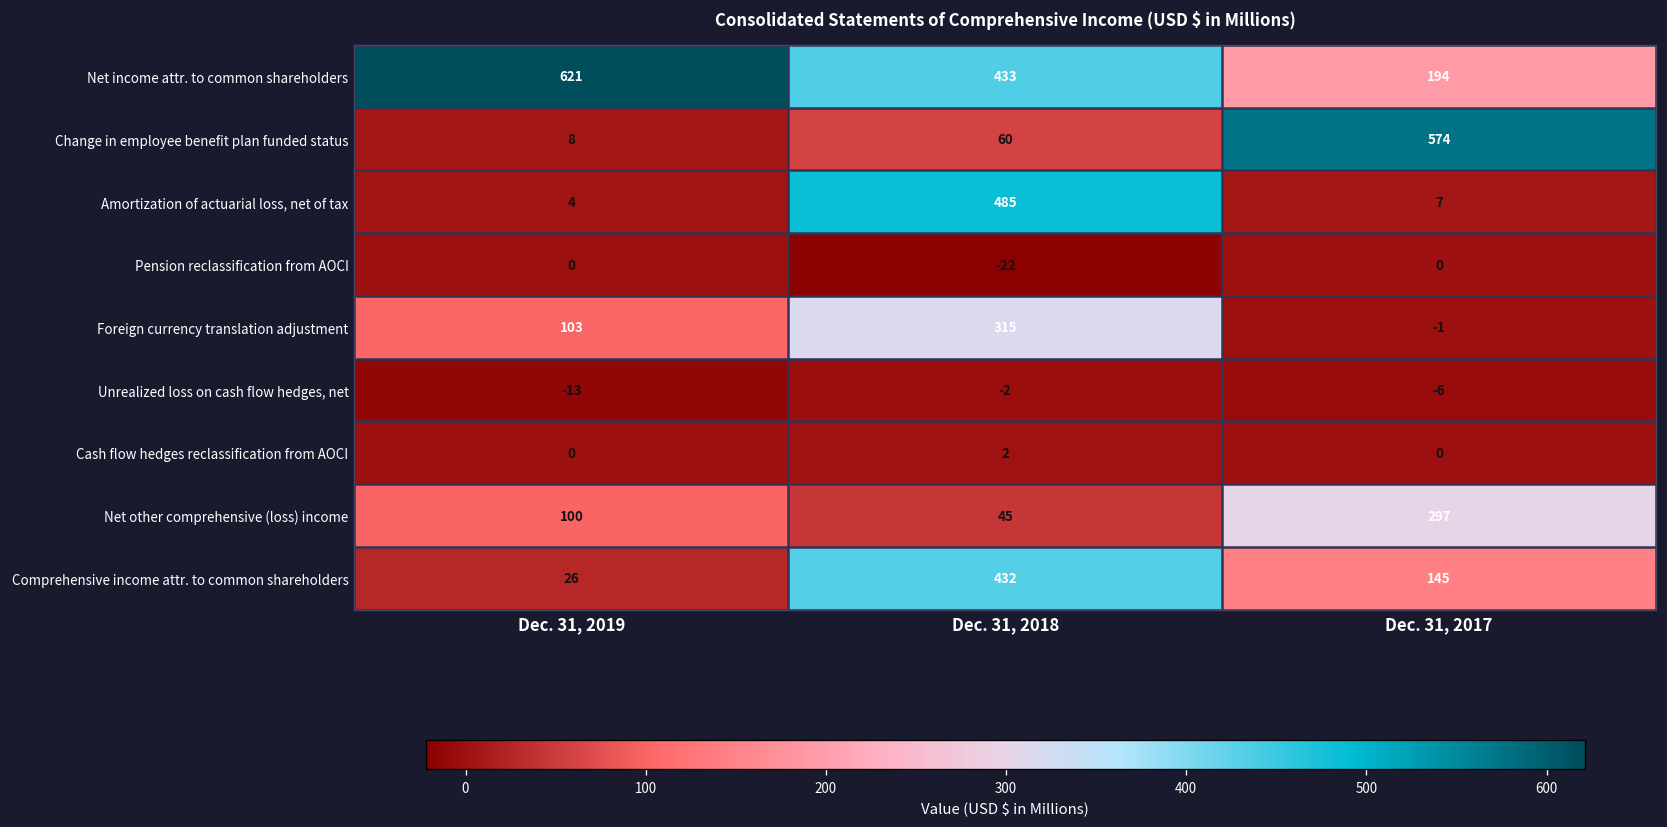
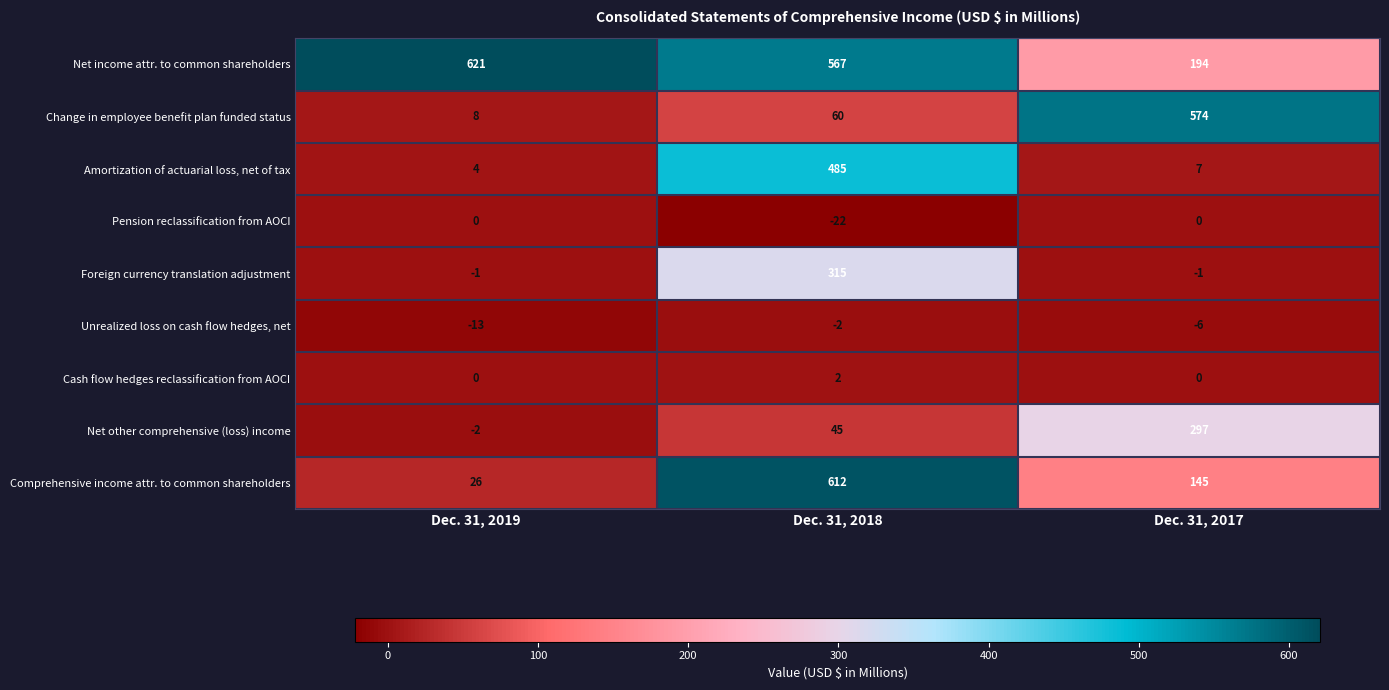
Net income attr. to common shareholders, Dec. 31, 2018: 433 -> 567
Foreign currency translation adjustment, Dec. 31, 2019: 103 -> -1
Net other comprehensive (loss) income, Dec. 31, 2019: 100 -> -2
Comprehensive income attr. to common shareholders, Dec. 31, 2018: 432 -> 612
